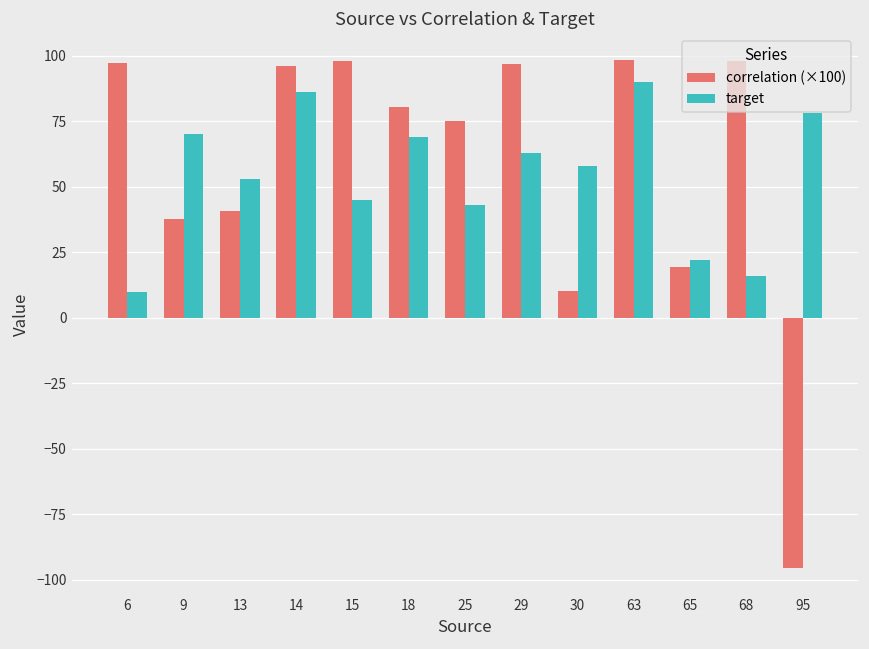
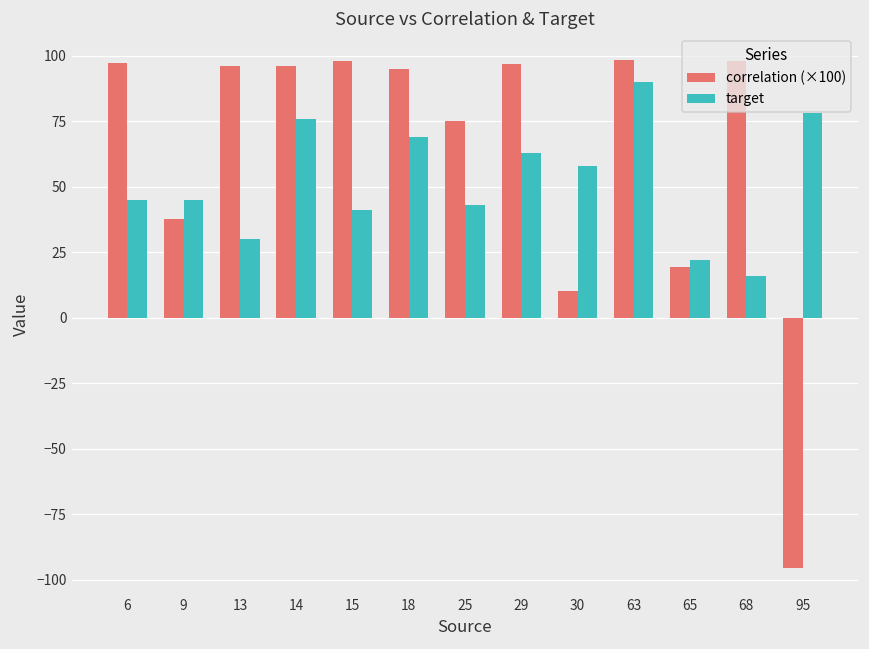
target, 6: 10 -> 45
target, 9: 70 -> 45
correlation (×100), 13: 41 -> 96
target, 13: 53 -> 30
target, 14: 86 -> 76
target, 15: 45 -> 41
correlation (×100), 18: 80 -> 95
